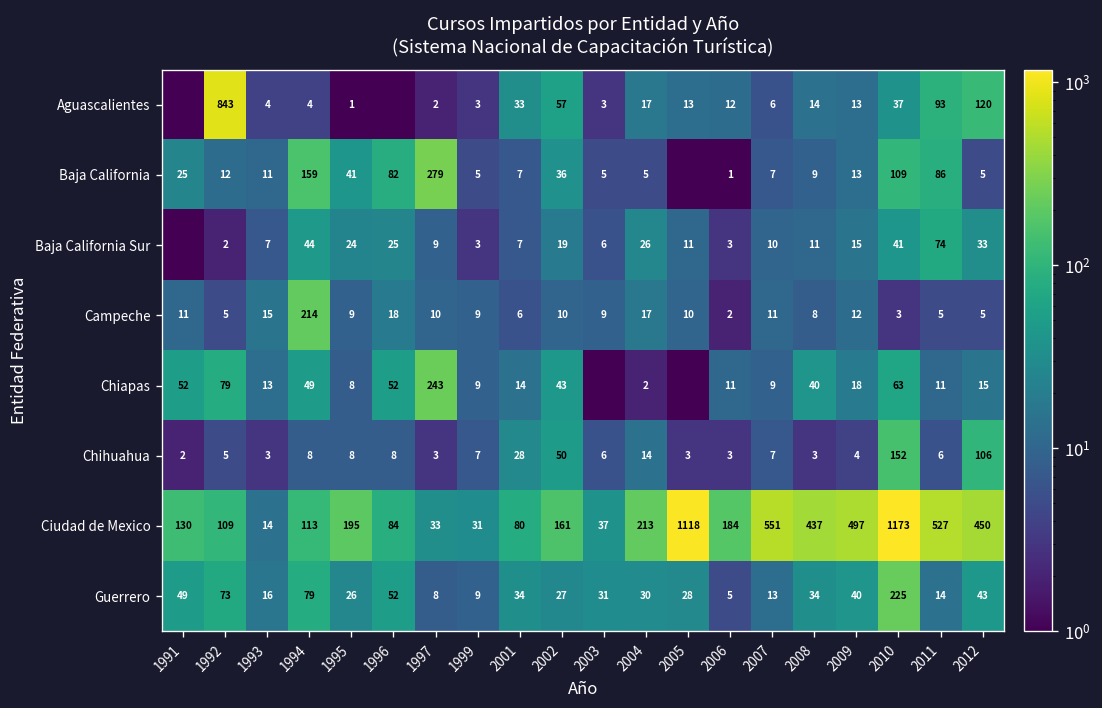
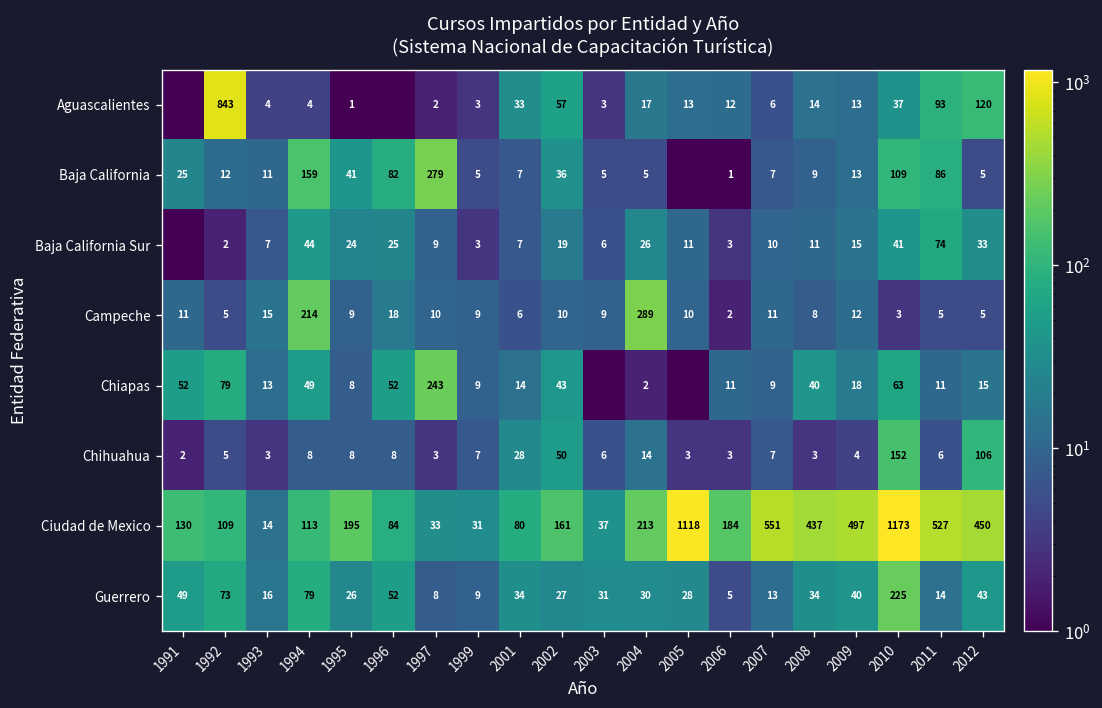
Campeche, 2004: 17 -> 289
